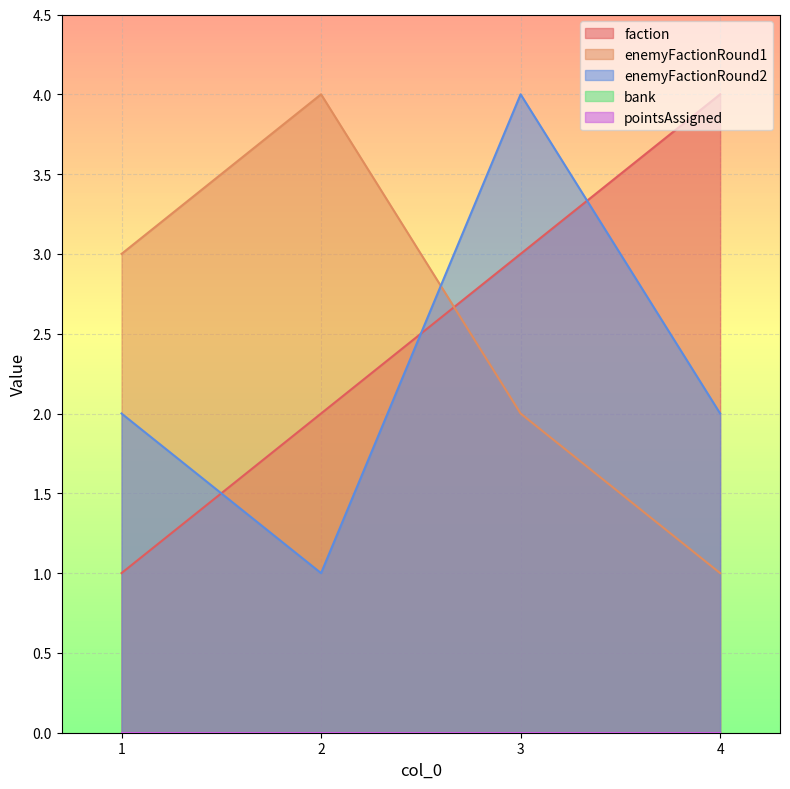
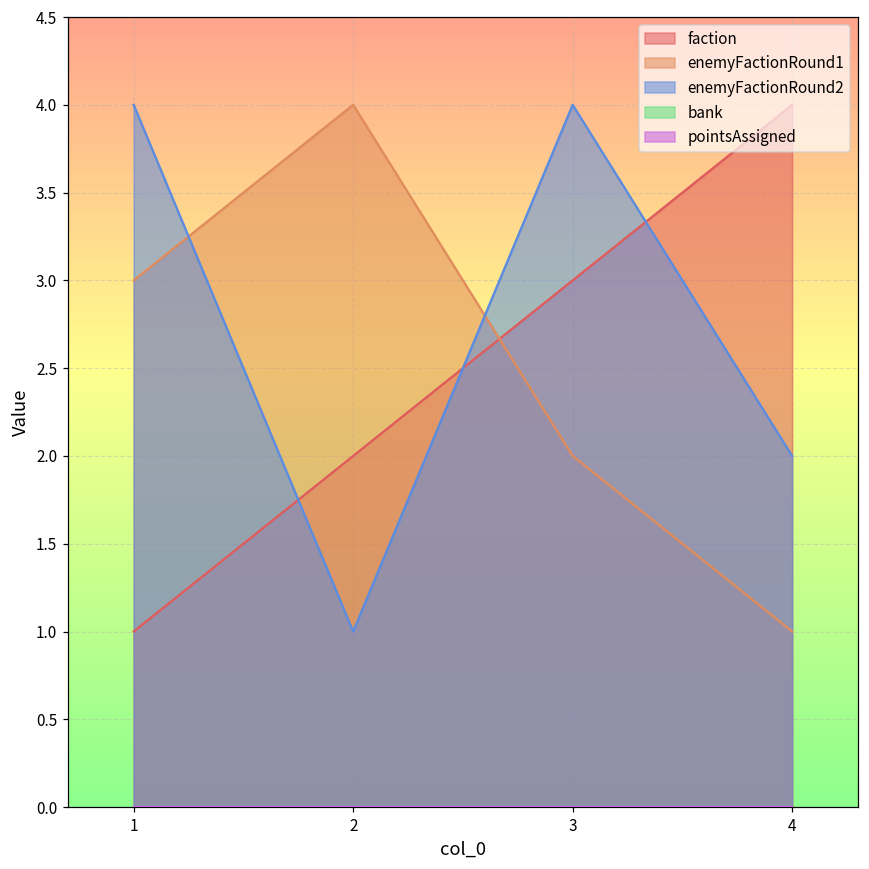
enemyFactionRound2, 1: 2 -> 4
